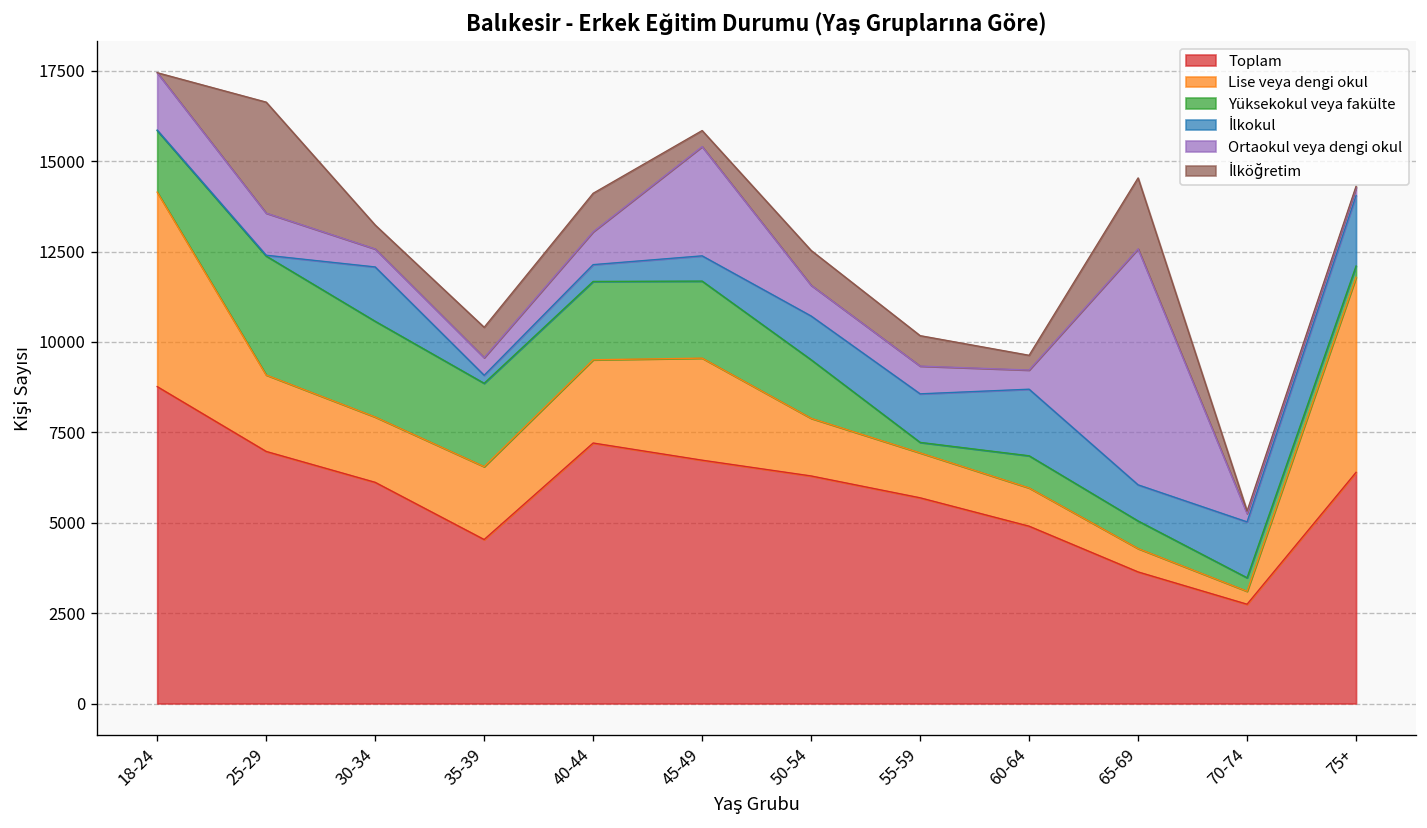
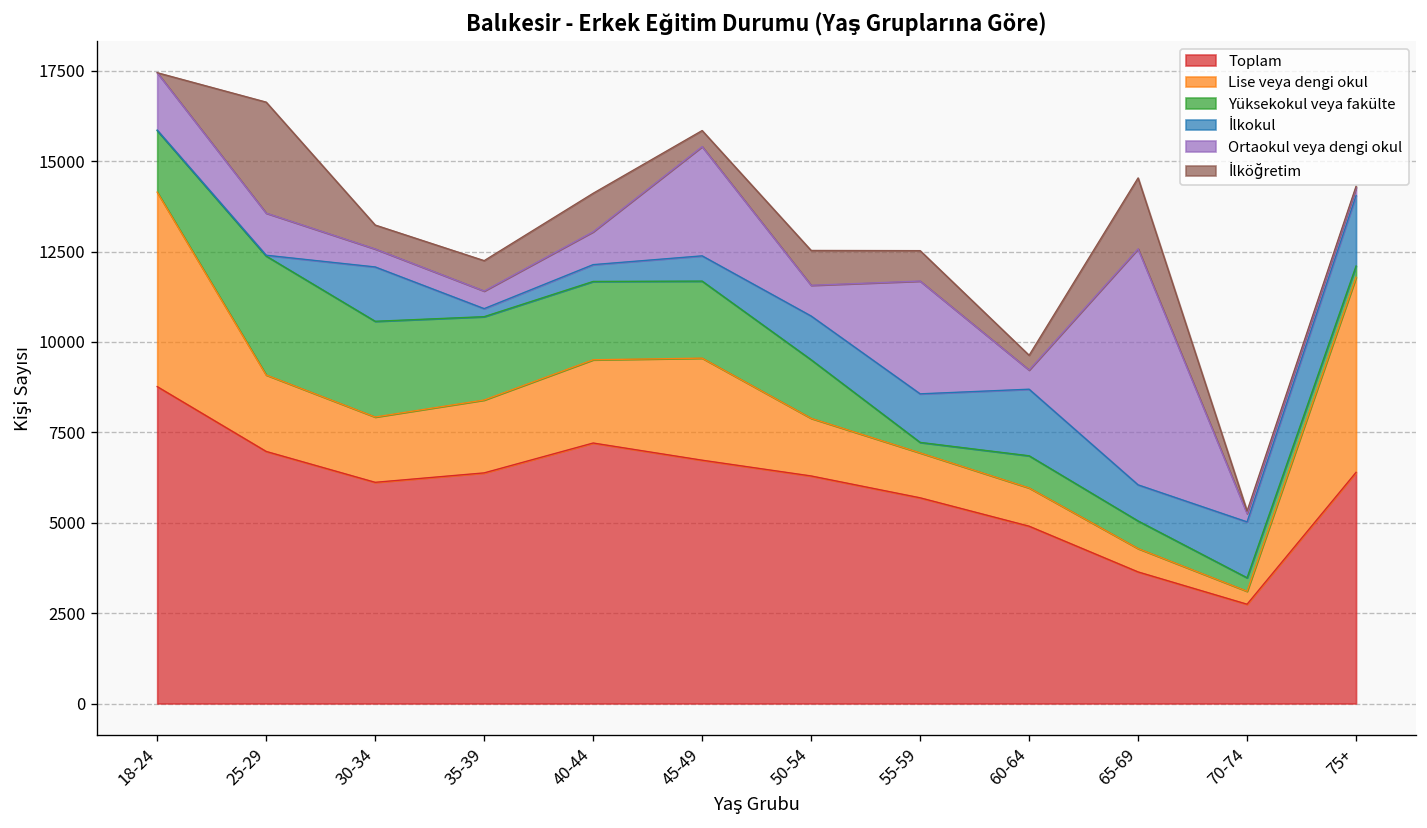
Toplam, 35-39: 4500 -> 6400
Ortaokul veya dengi okul, 55-59: 800 -> 3100
